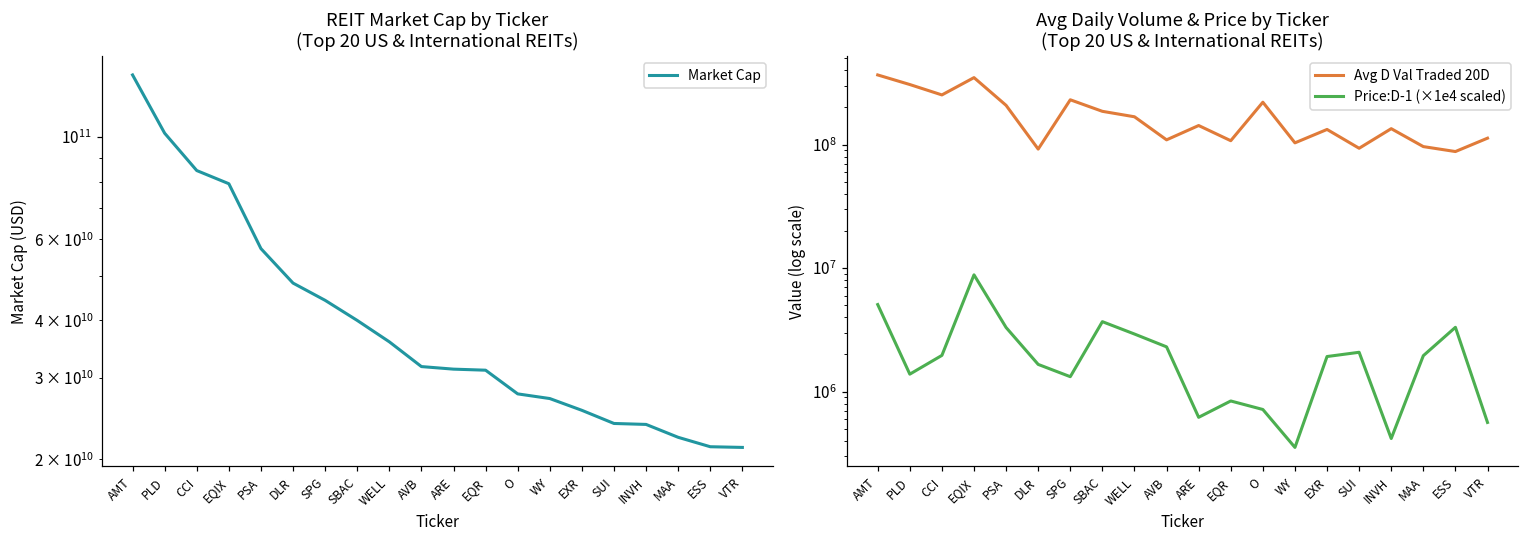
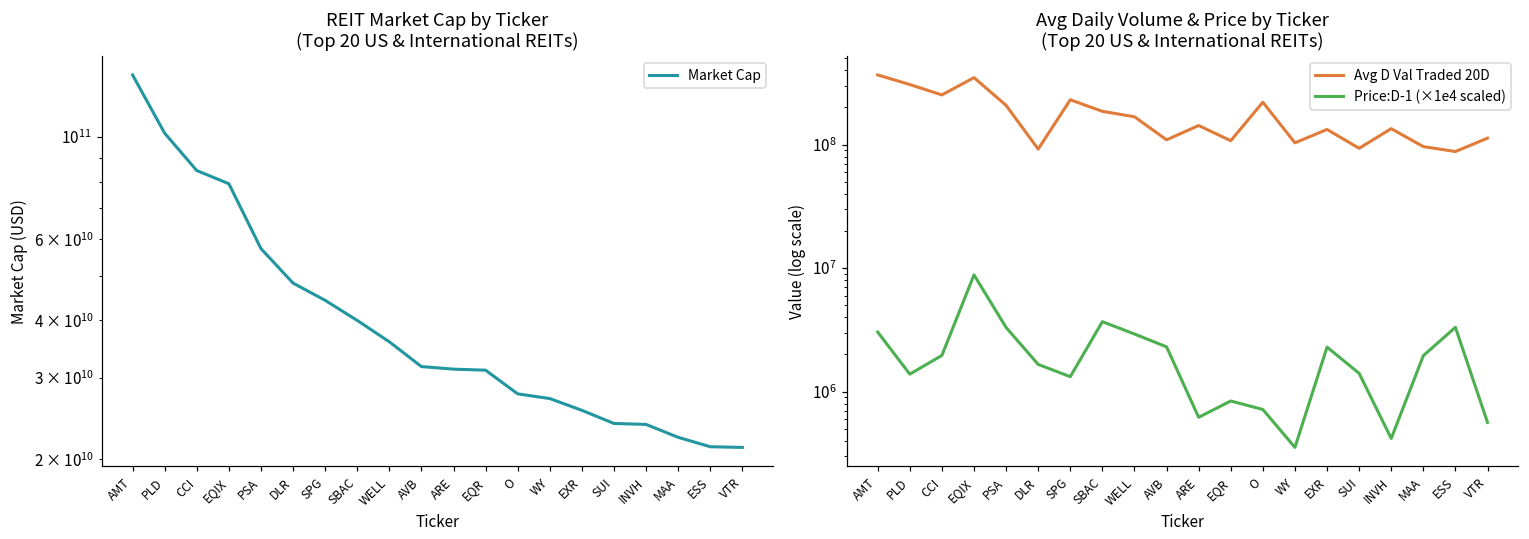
Avg Daily Volume & Price by Ticker (Top 20 US & International REITs), Price:D-1 (×1e4 scaled), AMT: 5000000 -> 3000000
Avg Daily Volume & Price by Ticker (Top 20 US & International REITs), Price:D-1 (×1e4 scaled), EXR: 1900000 -> 2300000
Avg Daily Volume & Price by Ticker (Top 20 US & International REITs), Price:D-1 (×1e4 scaled), SUI: 2100000 -> 1400000
